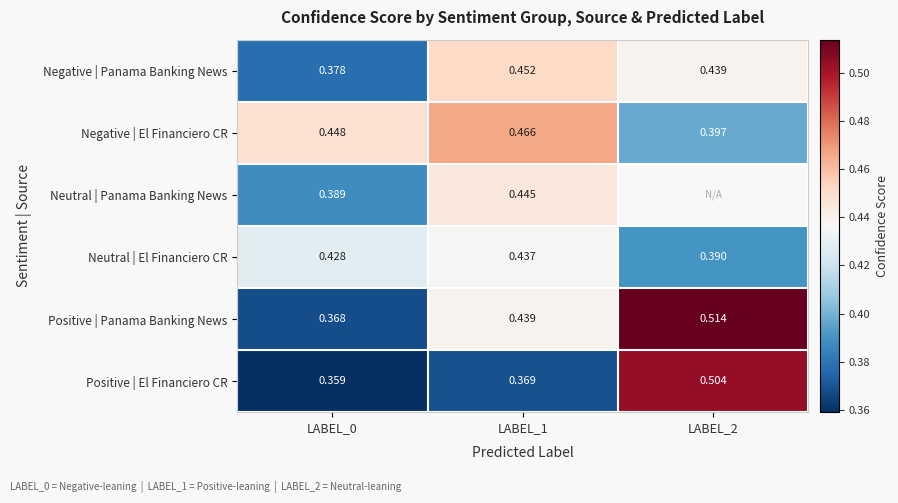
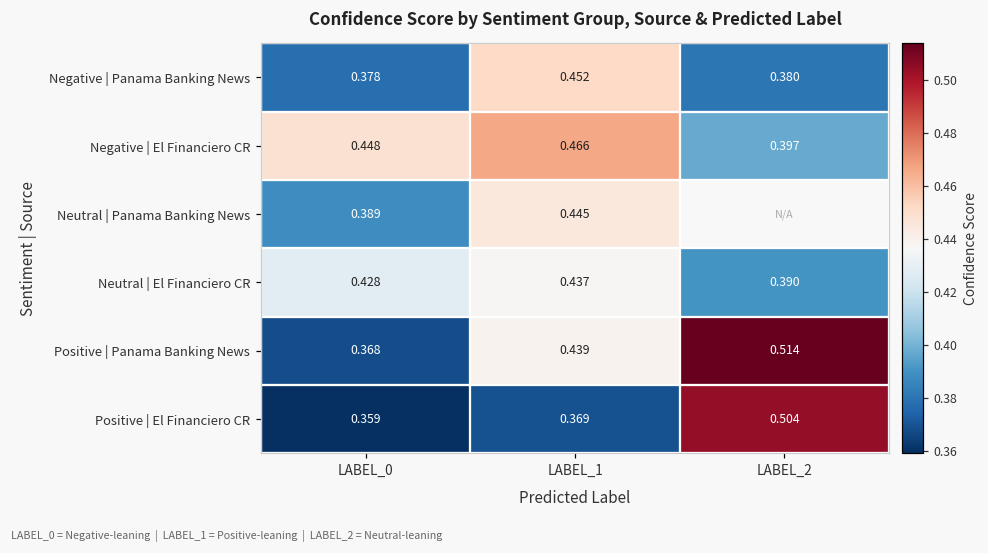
Negative | Panama Banking News, LABEL_2: 0.439 -> 0.380
